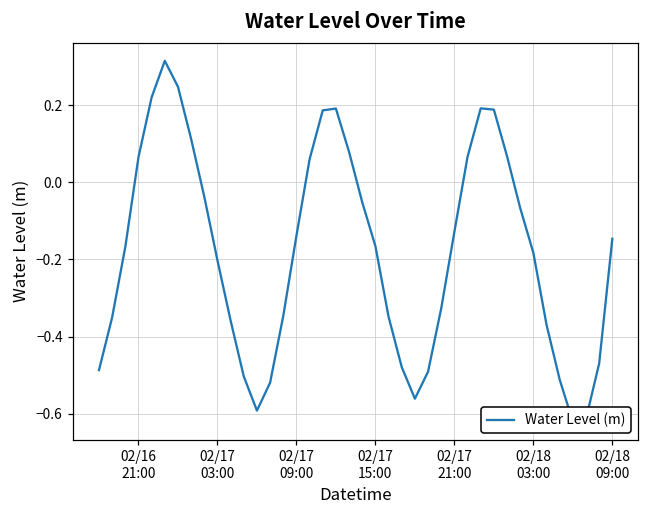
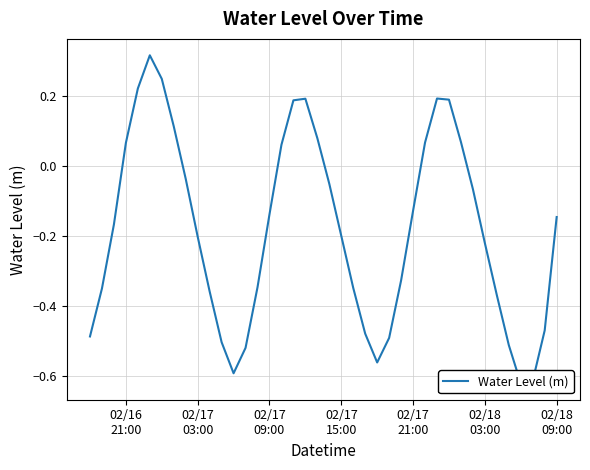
02/17 15:00: -0.17 -> -0.20
02/18 03:00: -0.18 -> -0.22
